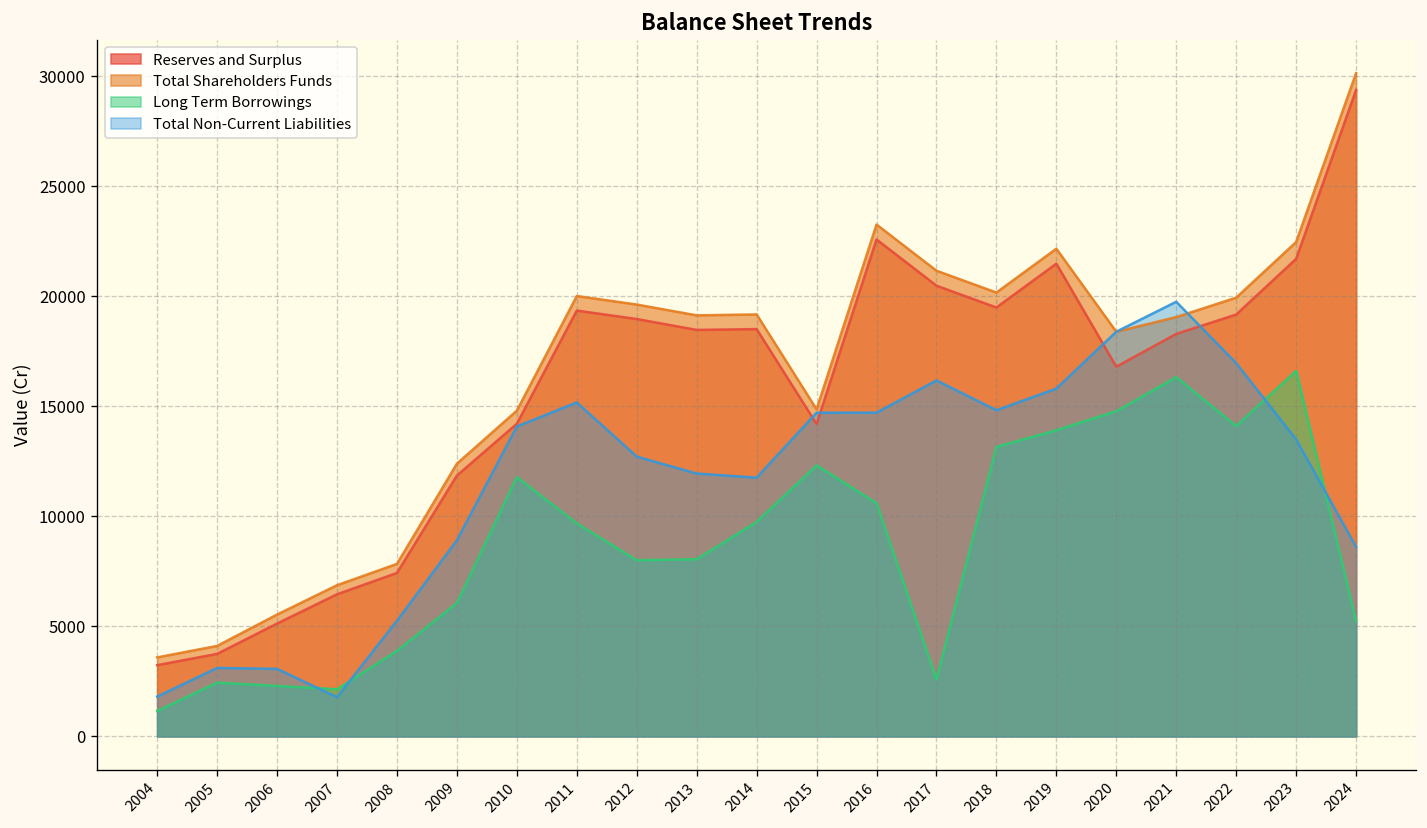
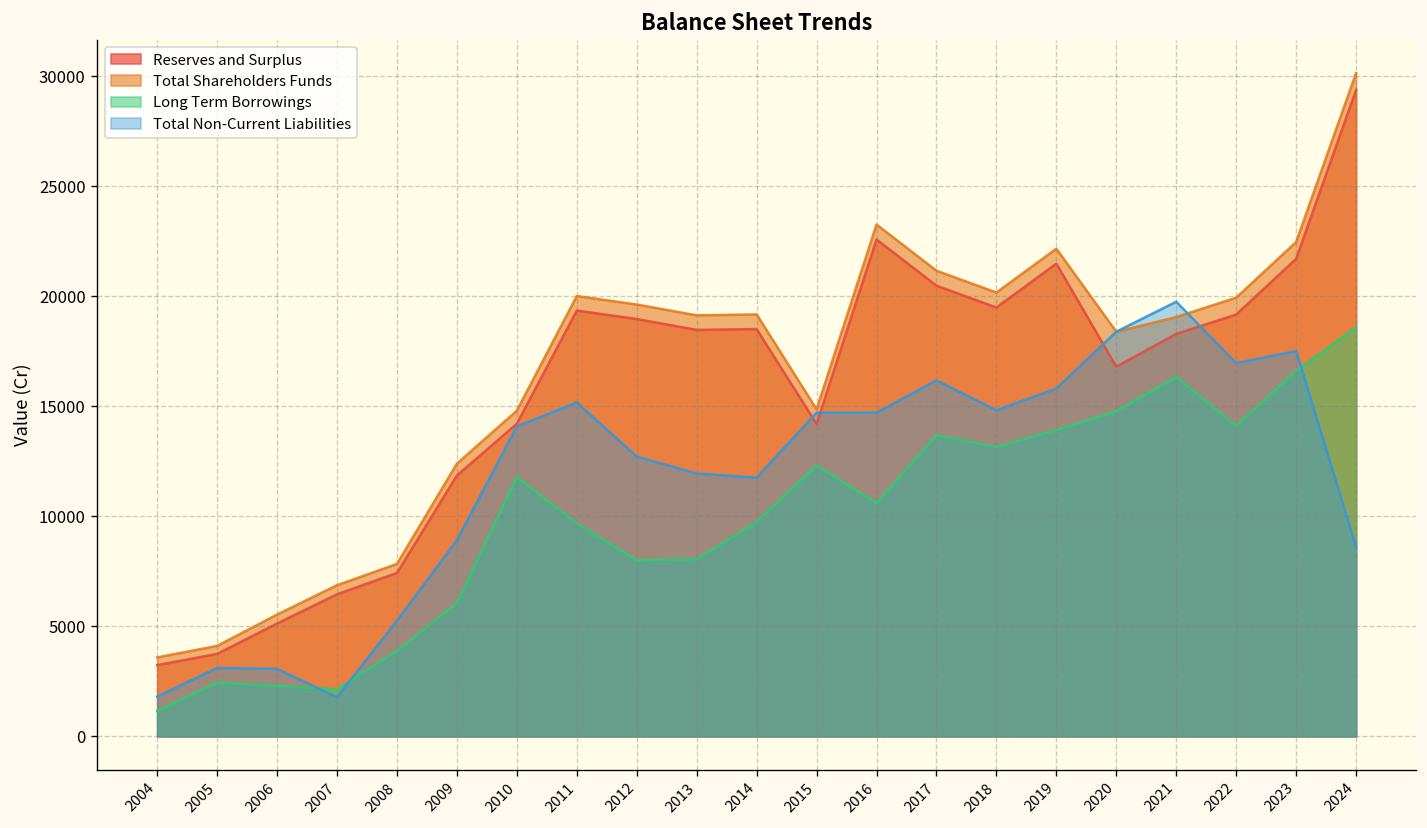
Long Term Borrowings, 2017: 2600 -> 13700
Total Non-Current Liabilities, 2023: 13500 -> 17500
Long Term Borrowings, 2024: 5200 -> 18600
